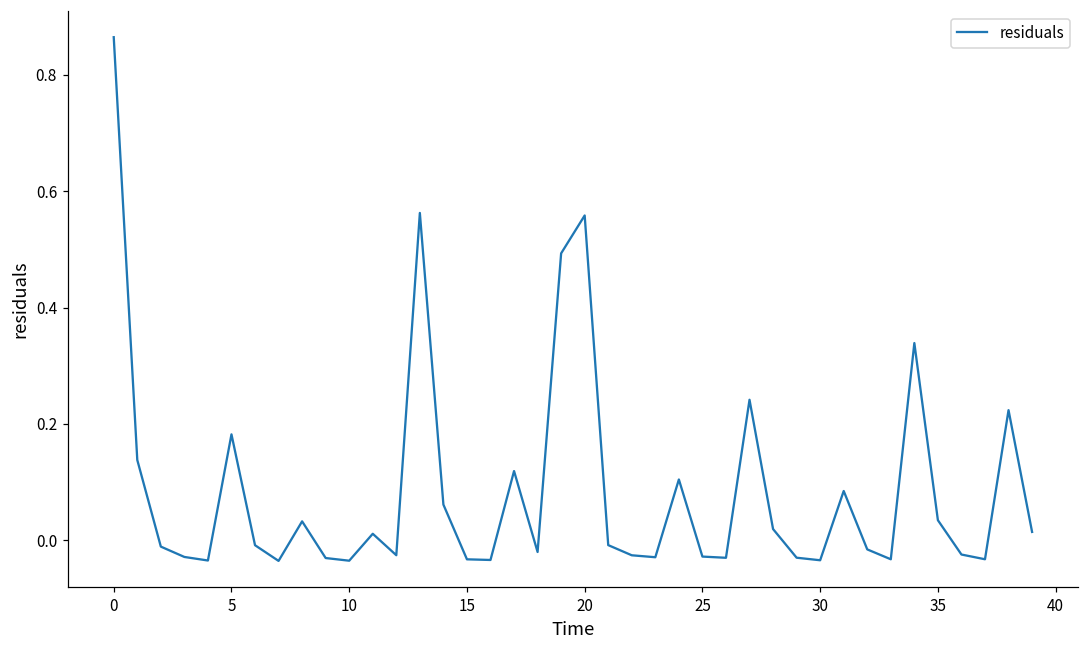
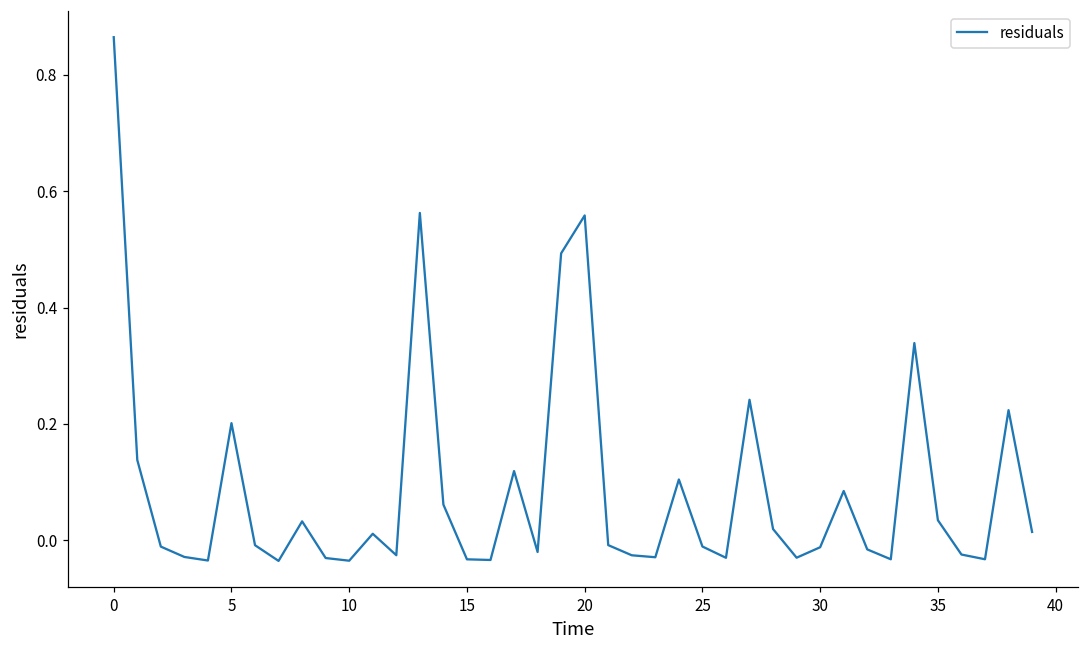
5: 0.18 -> 0.20
25: -0.03 -> -0.01
30: -0.03 -> -0.01
